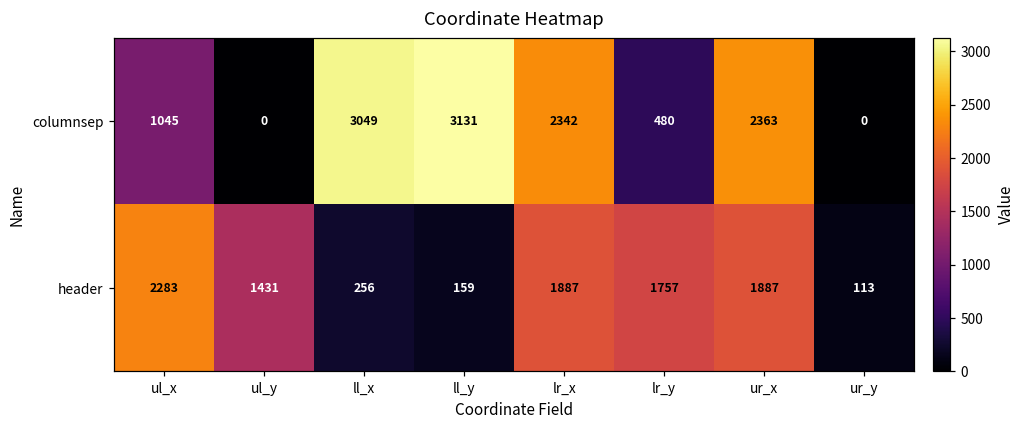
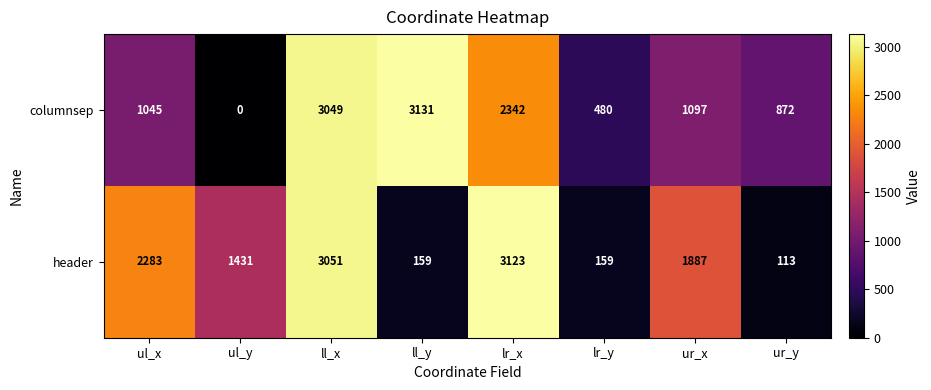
columnsep, ur_x: 2363 -> 1097
columnsep, ur_y: 0 -> 872
header, ll_x: 256 -> 3051
header, lr_x: 1887 -> 3123
header, lr_y: 1757 -> 159
